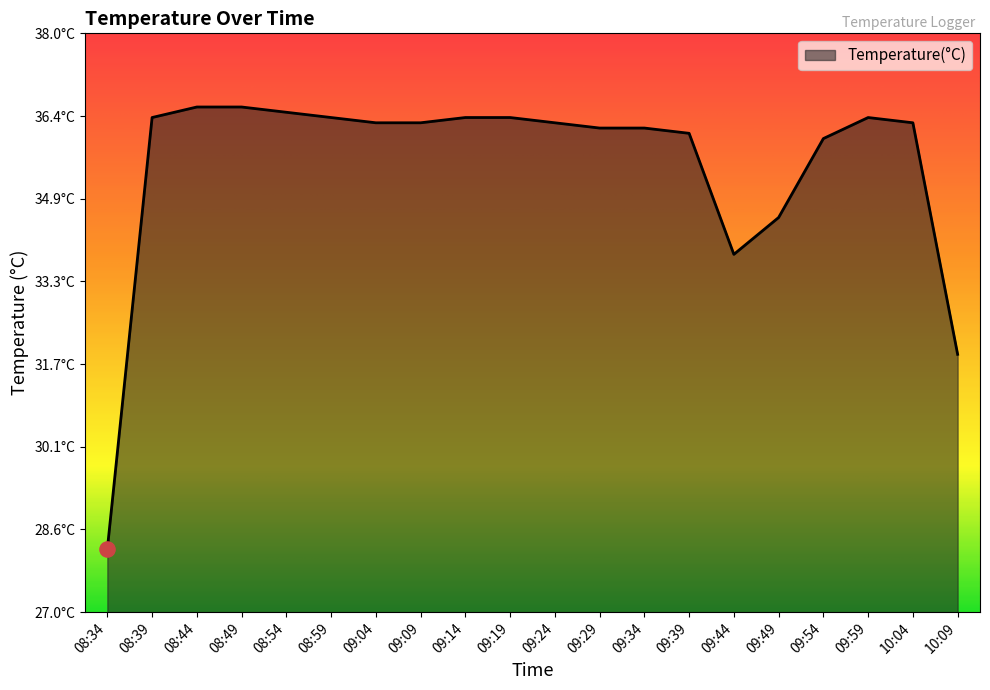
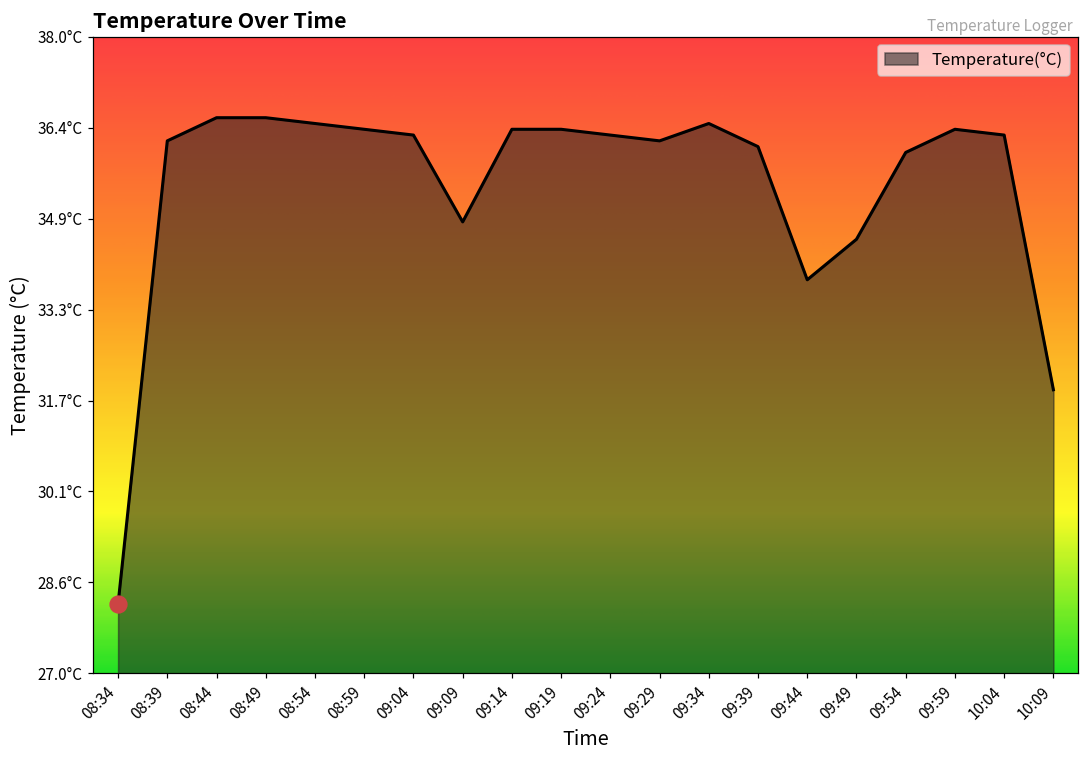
Temperature(°C), 08:39: 36.4°C -> 36.2°C
Temperature(°C), 09:09: 36.3°C -> 34.8°C
Temperature(°C), 09:34: 36.2°C -> 36.5°C
